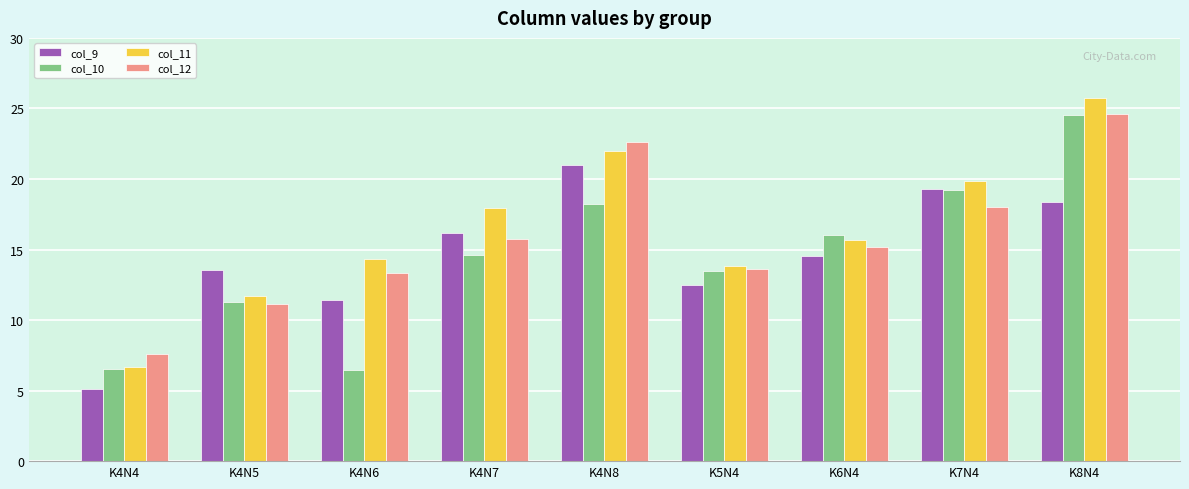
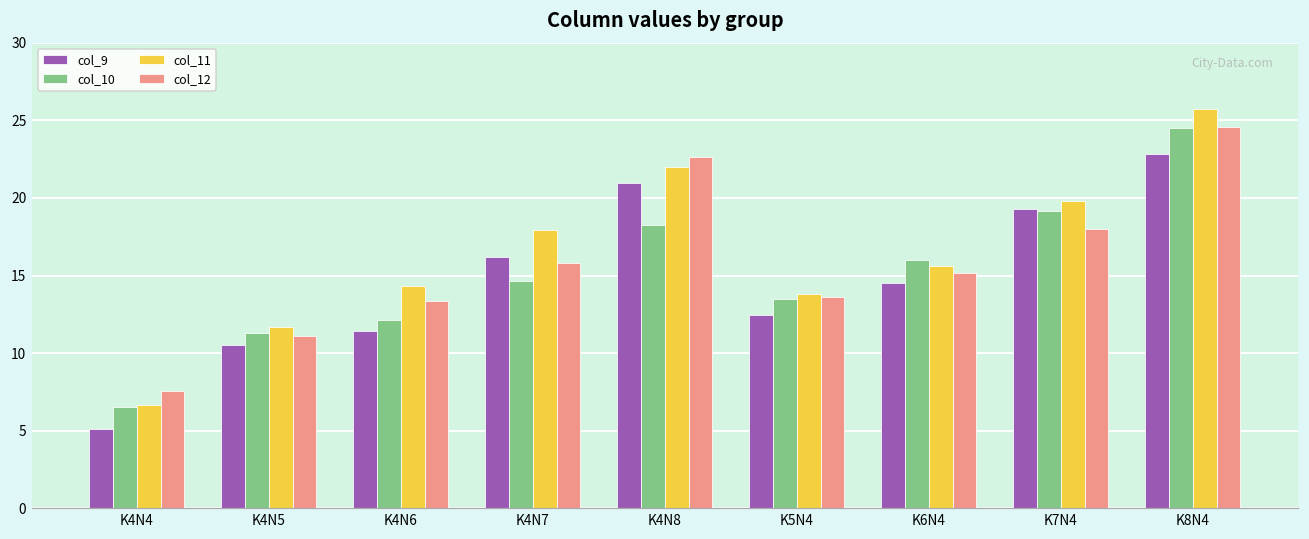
col_9, K4N5: 13.5 -> 10.5
col_10, K4N6: 6.4 -> 12.2
col_9, K8N4: 18.4 -> 22.8
